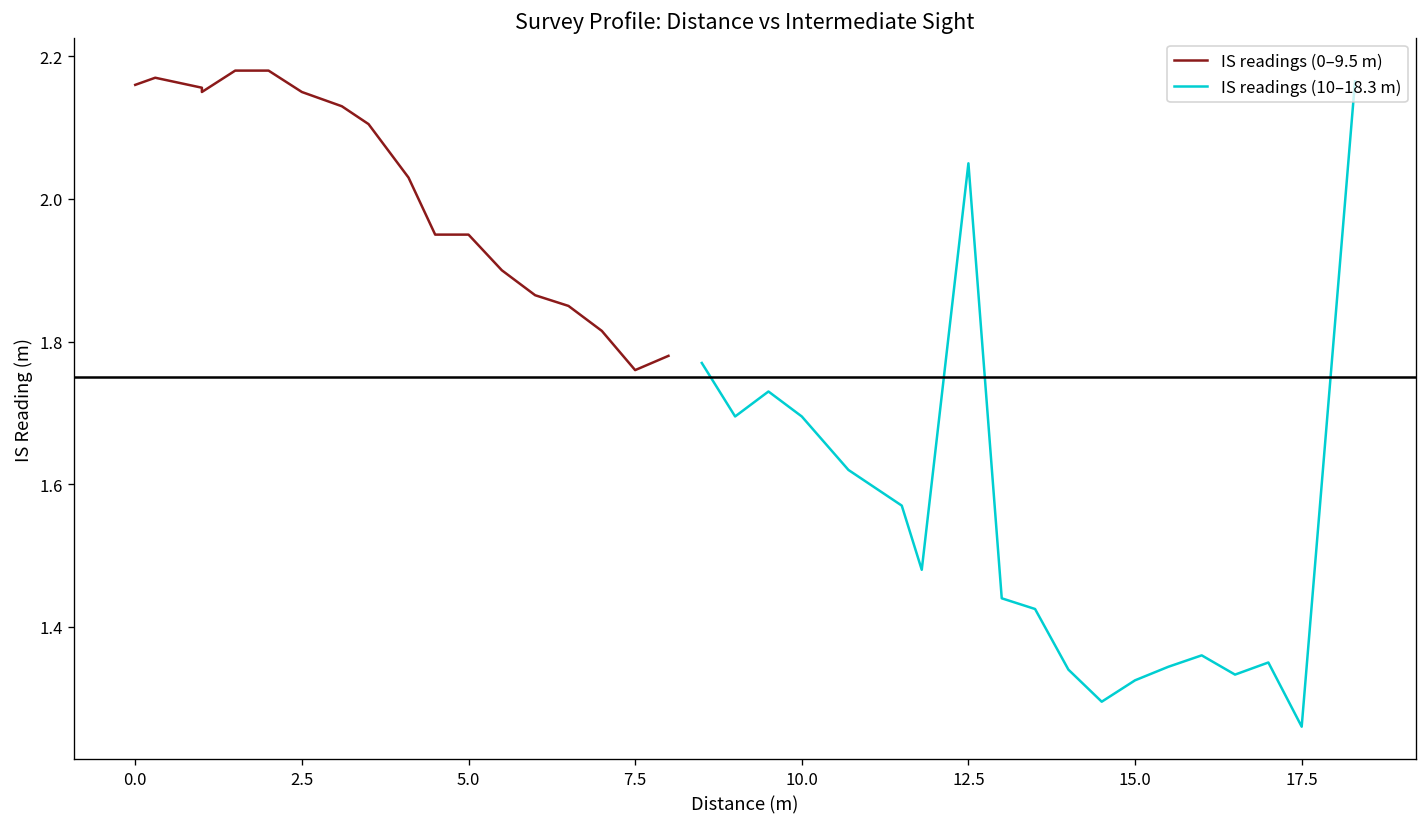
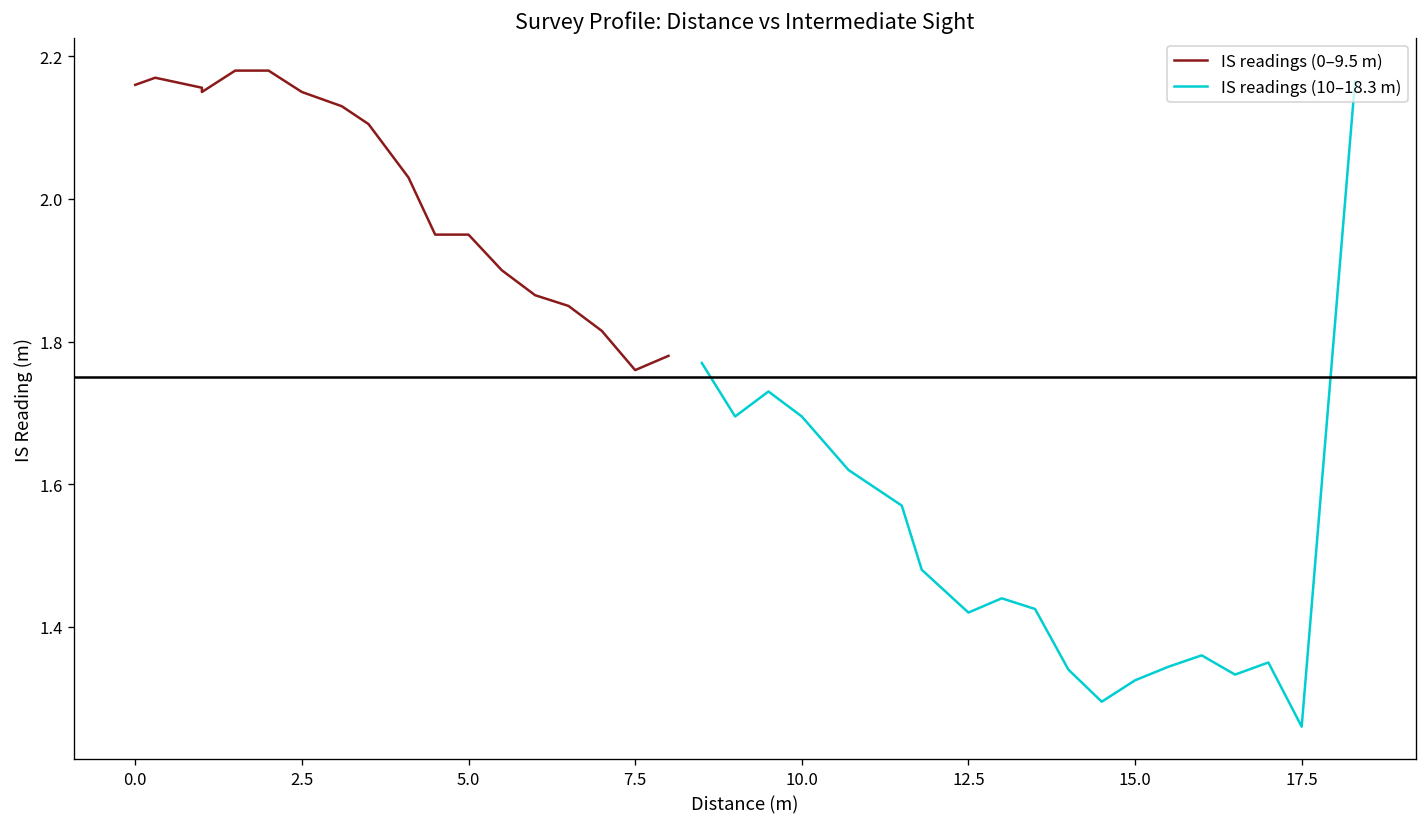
IS readings (10–18.3 m), 12.5: 2.05 -> 1.42
